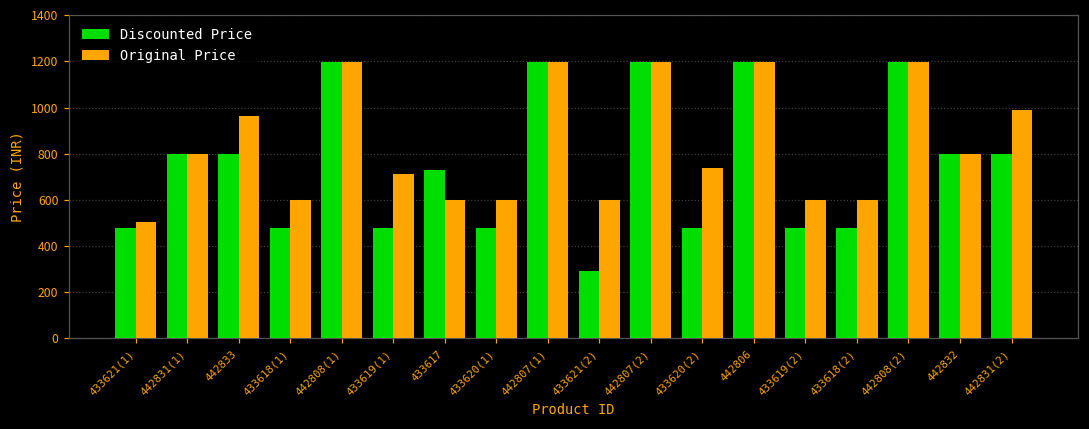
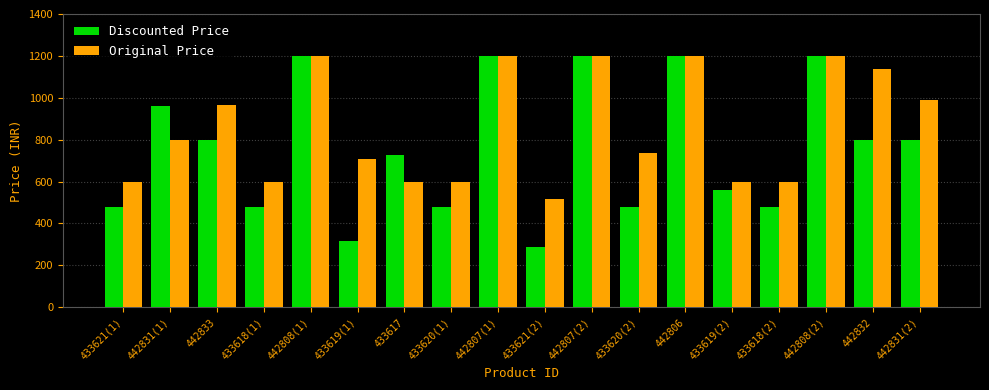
Original Price, 433621(1): 510 -> 600
Discounted Price, 442831(1): 800 -> 960
Discounted Price, 433619(1): 480 -> 320
Original Price, 433621(2): 600 -> 520
Discounted Price, 433619(2): 480 -> 560
Original Price, 442832: 800 -> 1140
